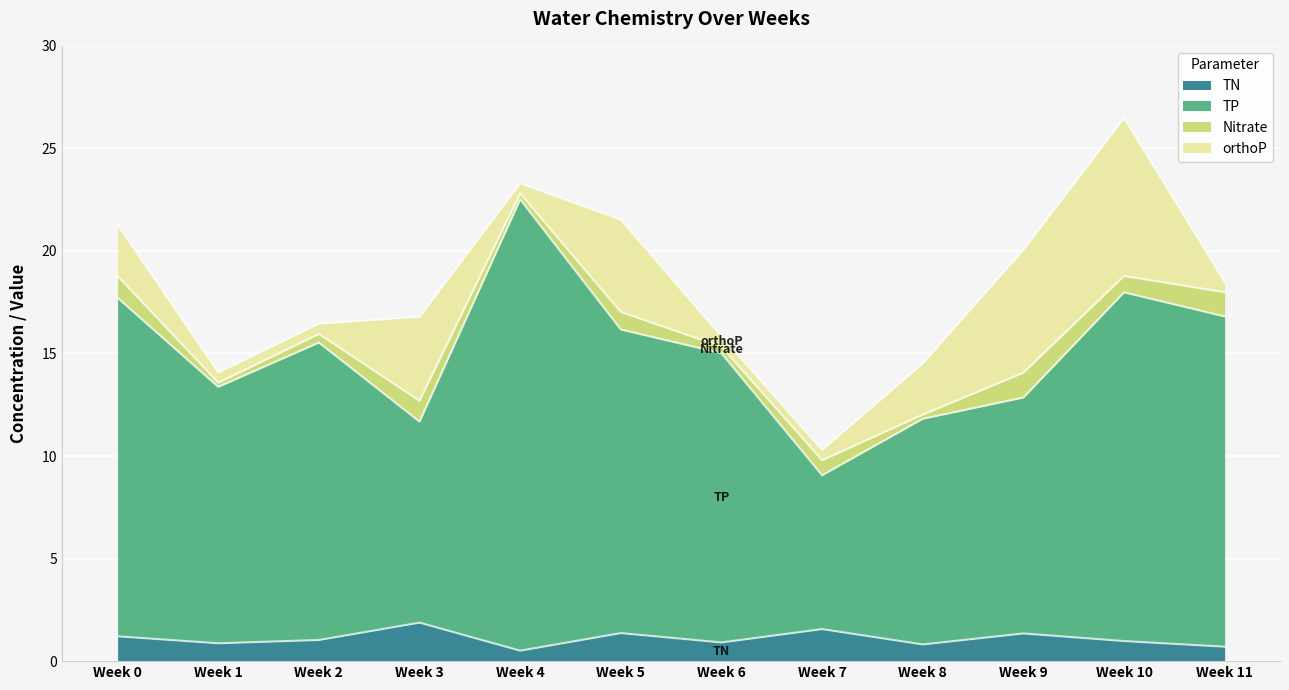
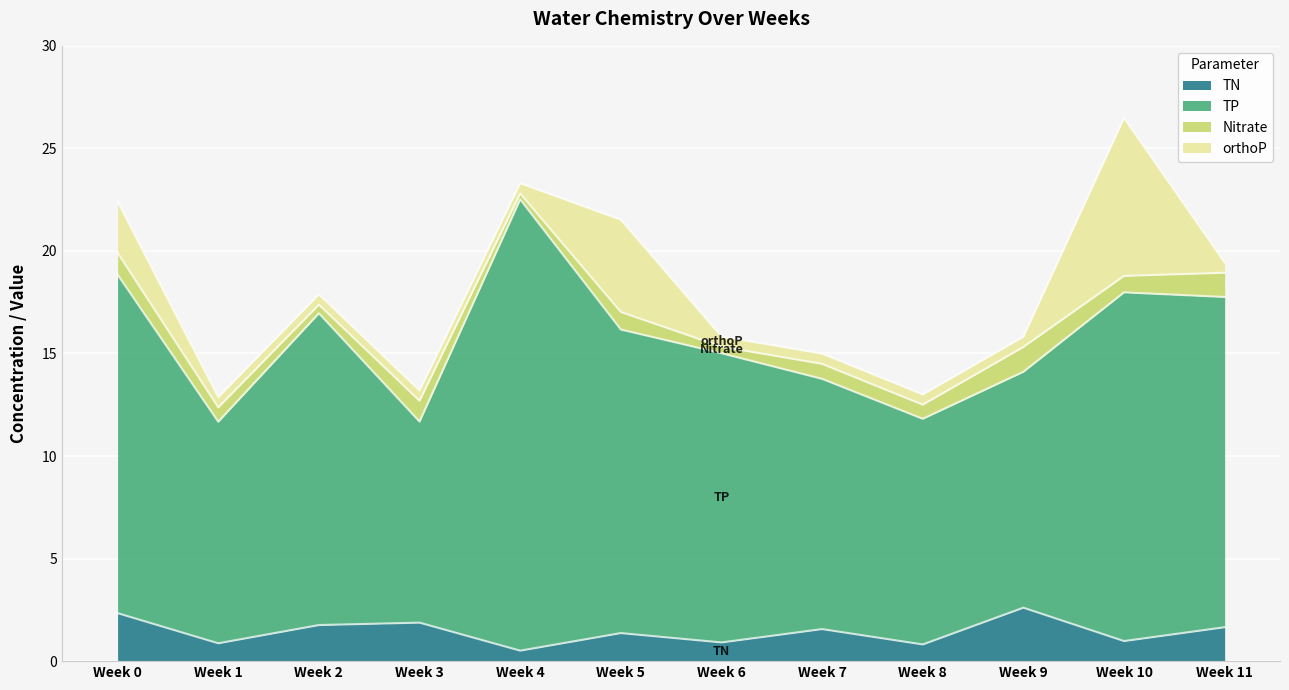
TN, Week 0: 1.2 -> 2.3
TP, Week 1: 12.5 -> 10.8
Nitrate, Week 1: 0.2 -> 0.7
TN, Week 2: 1.0 -> 1.8
TP, Week 2: 14.5 -> 15.2
orthoP, Week 3: 4.1 -> 0.5
TP, Week 7: 7.5 -> 12.2
Nitrate, Week 8: 0.2 -> 0.7
orthoP, Week 8: 2.5 -> 0.5
TN, Week 9: 1.4 -> 2.6
orthoP, Week 9: 6.0 -> 0.5
TN, Week 11: 0.7 -> 1.7
